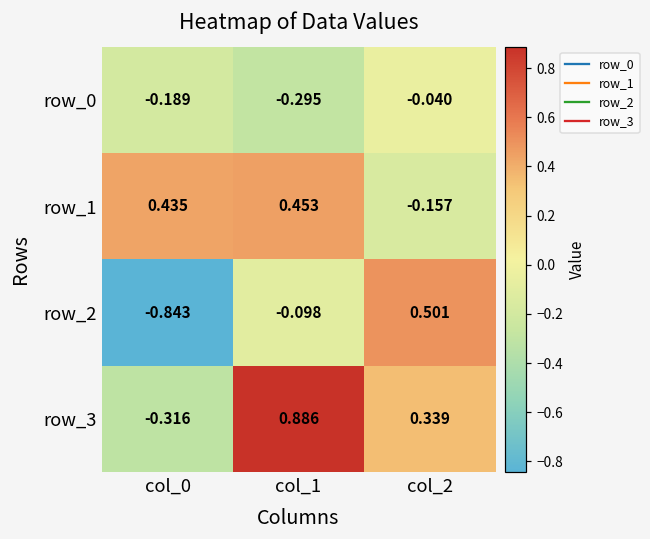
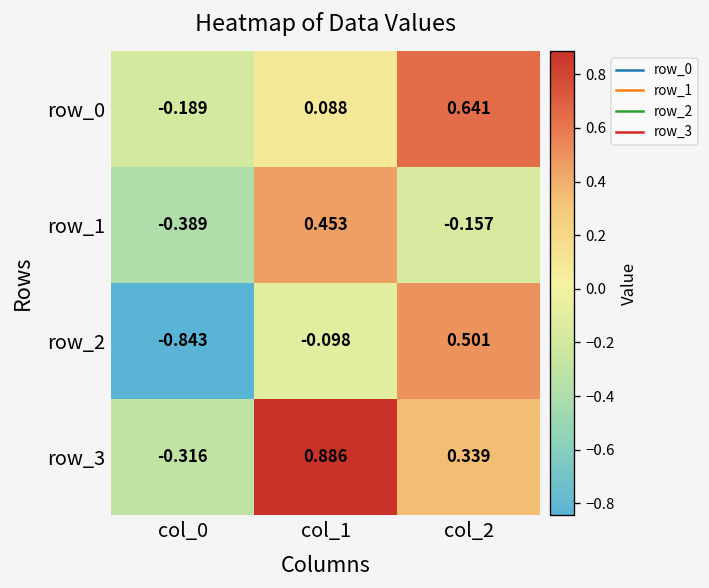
row_0, col_1: -0.295 -> 0.088
row_0, col_2: -0.040 -> 0.641
row_1, col_0: 0.435 -> -0.389
